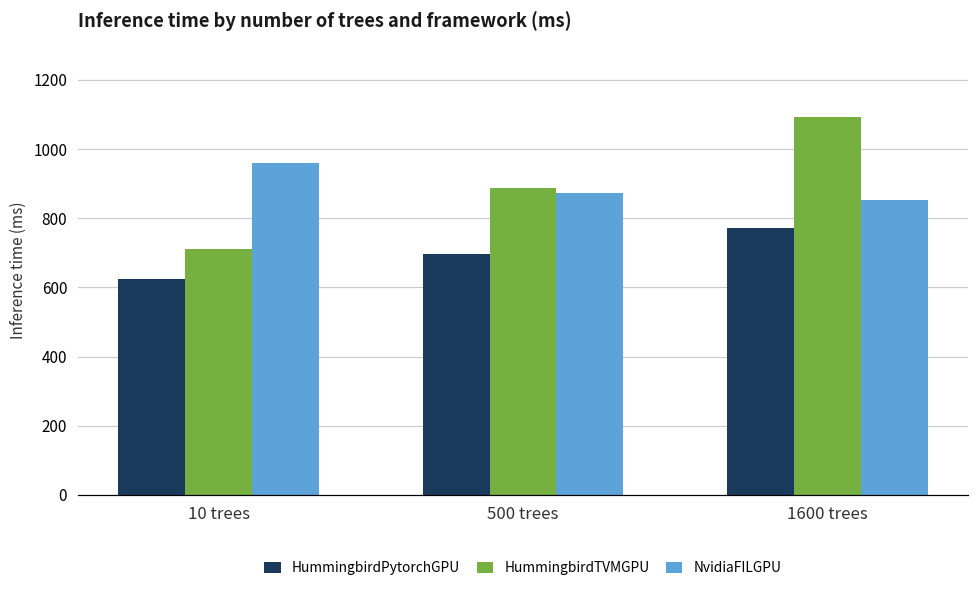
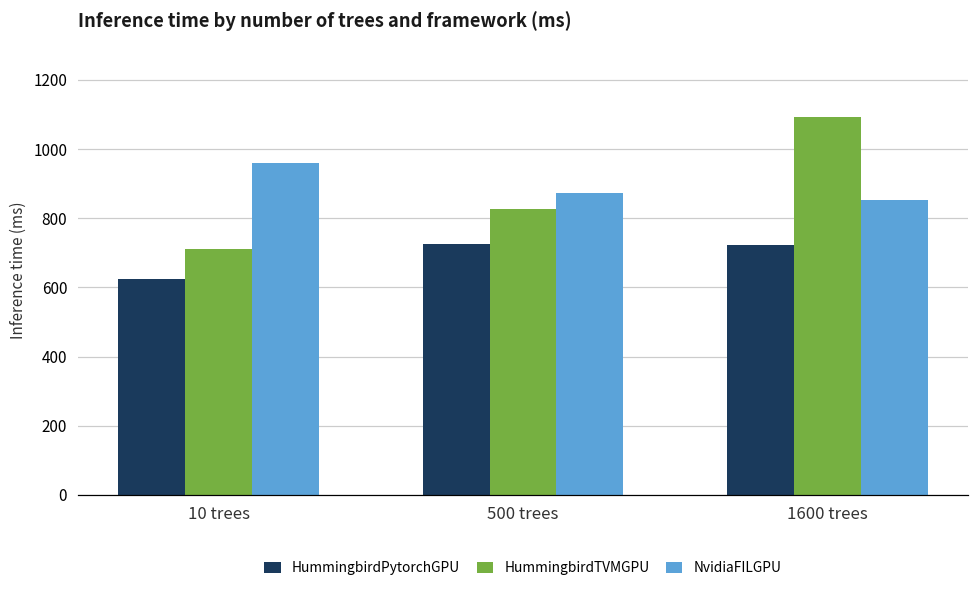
HummingbirdPytorchGPU, 500 trees: 700 -> 720
HummingbirdTVMGPU, 500 trees: 890 -> 830
HummingbirdPytorchGPU, 1600 trees: 770 -> 720
